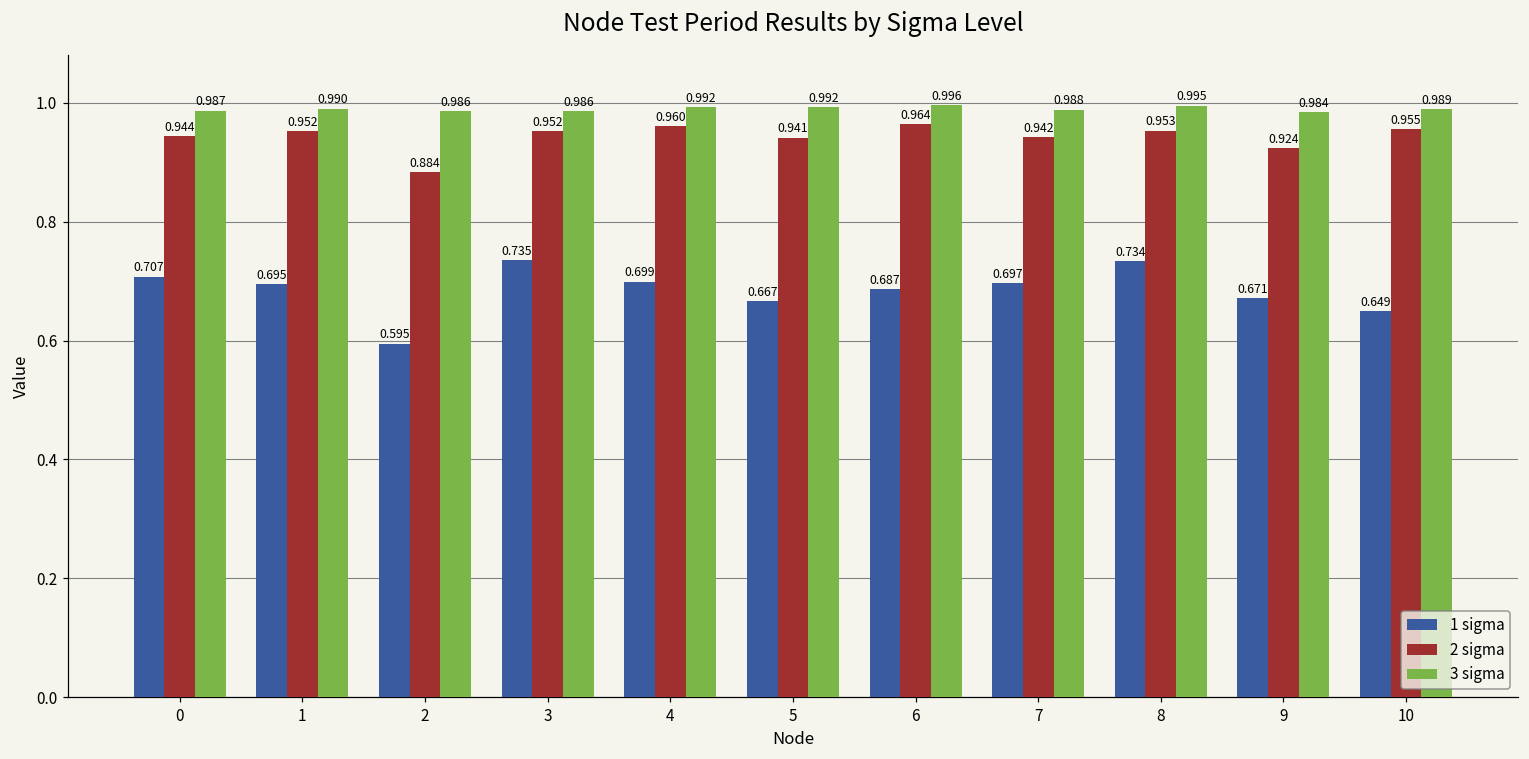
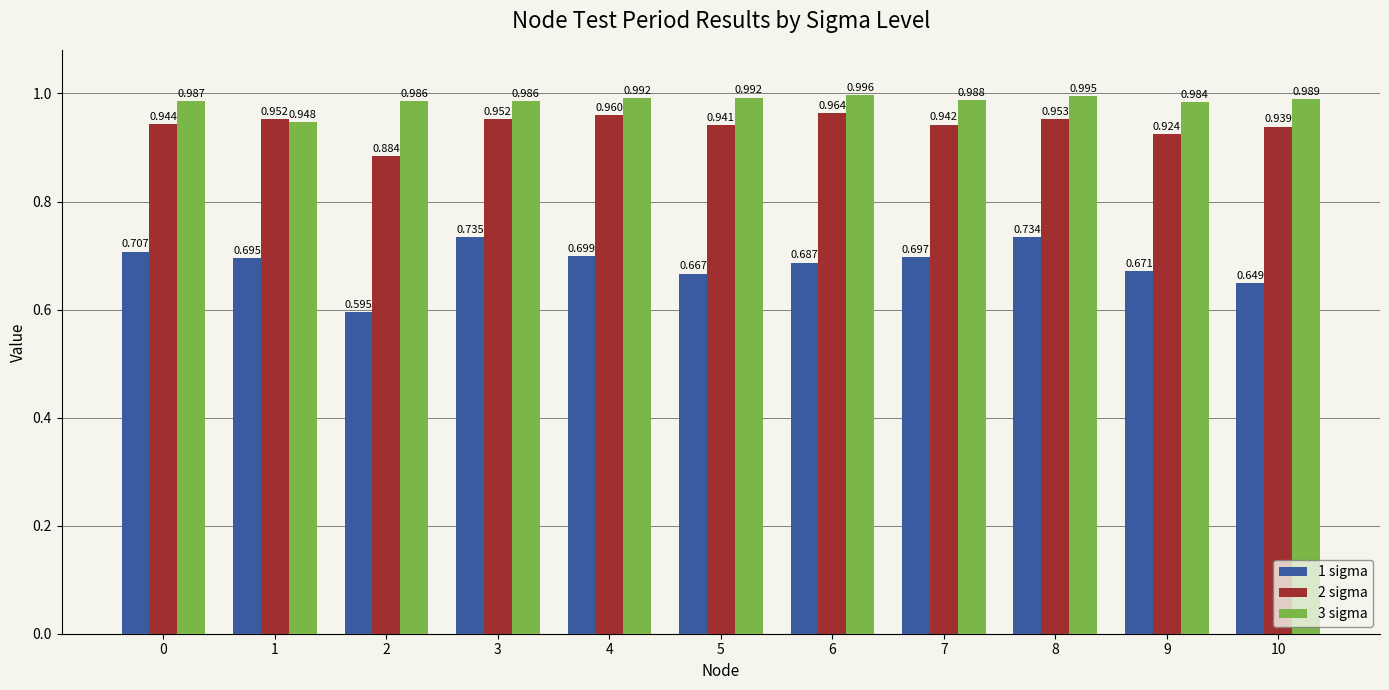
3 sigma, 1: 0.990 -> 0.948
2 sigma, 10: 0.955 -> 0.939
